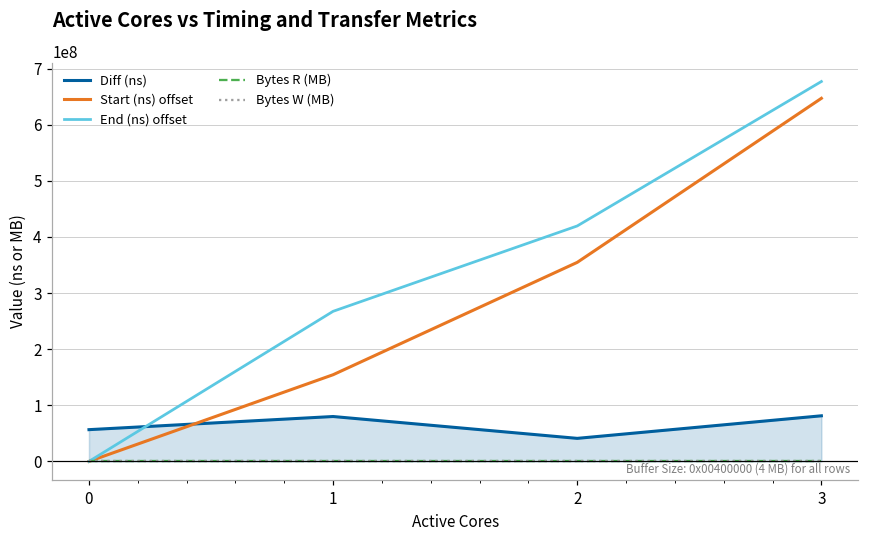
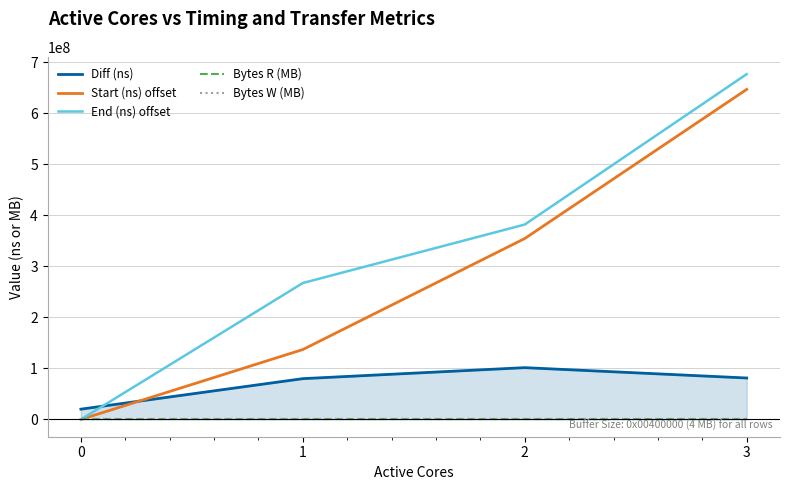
Diff (ns), 0: 60000000 -> 20000000
Start (ns) offset, 1: 150000000 -> 140000000
Diff (ns), 2: 40000000 -> 100000000
End (ns) offset, 2: 420000000 -> 380000000
